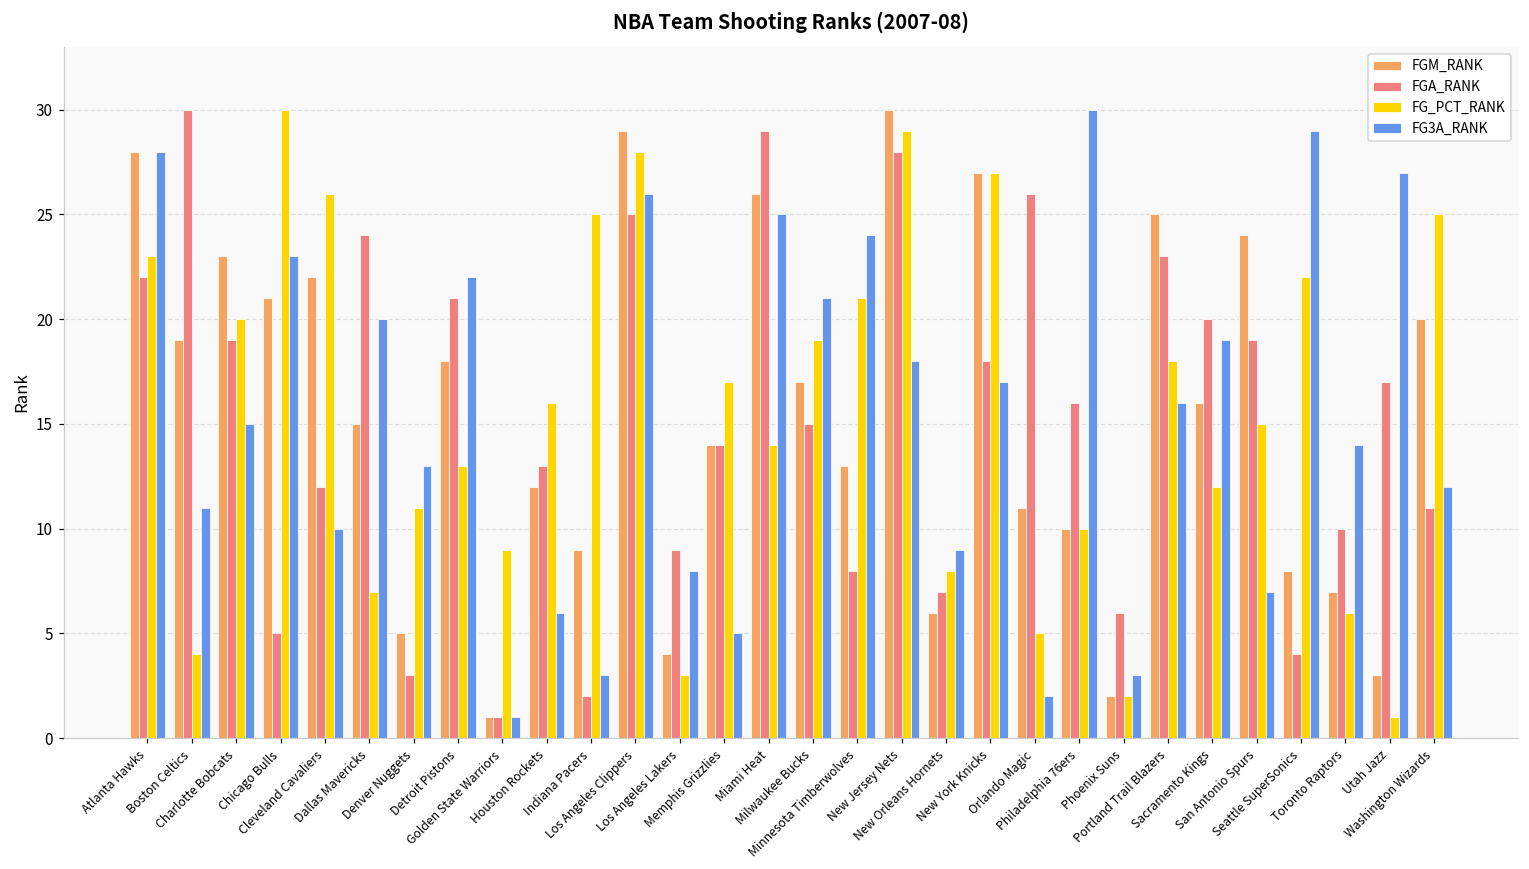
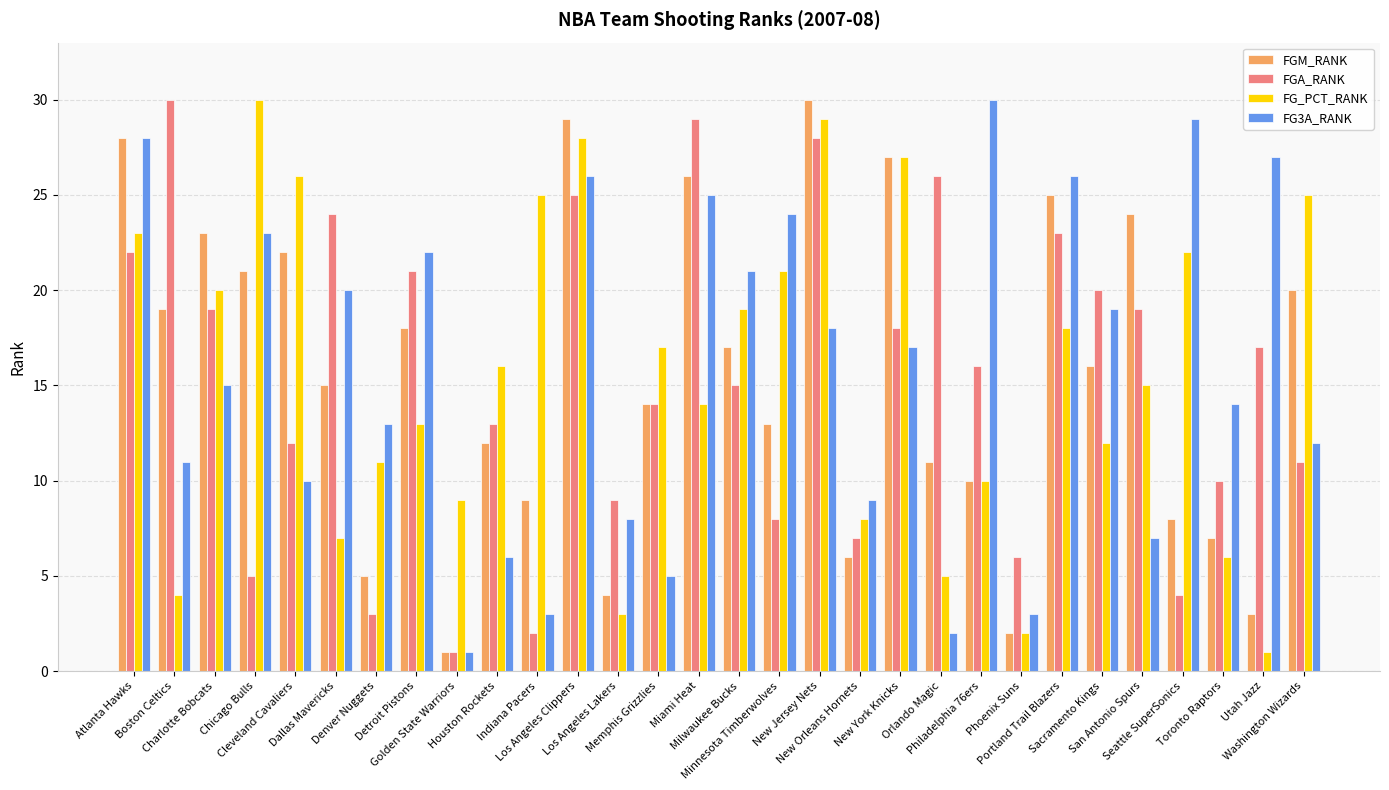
FG3A_RANK, Portland Trail Blazers: 16 -> 26
